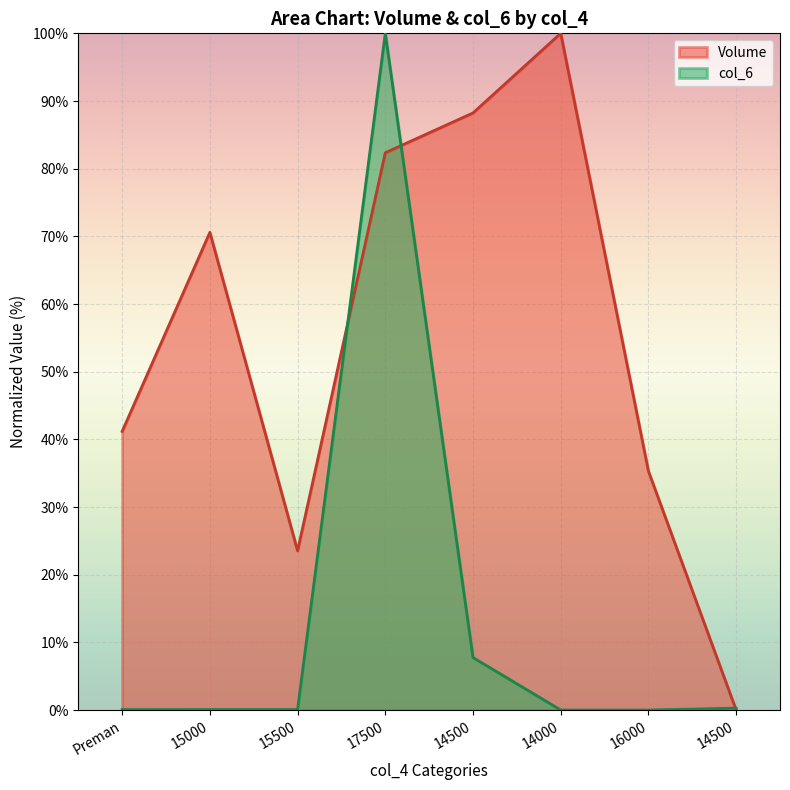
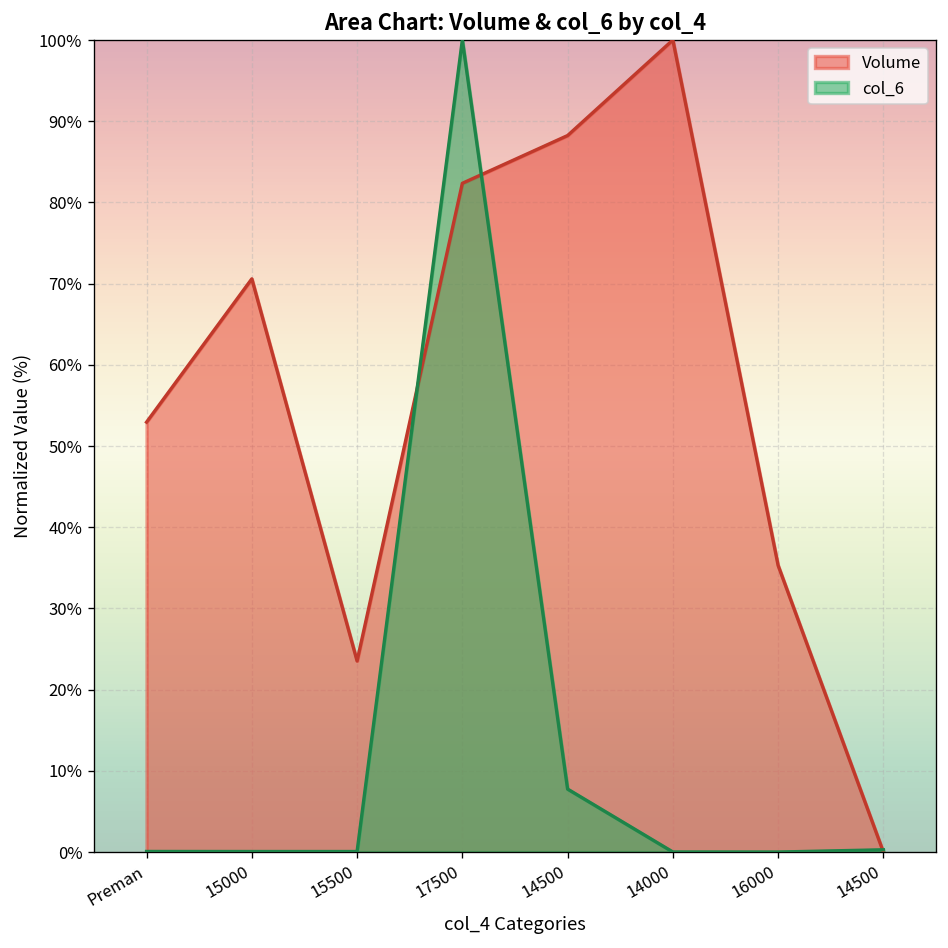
Volume, Preman: 41% -> 53%
